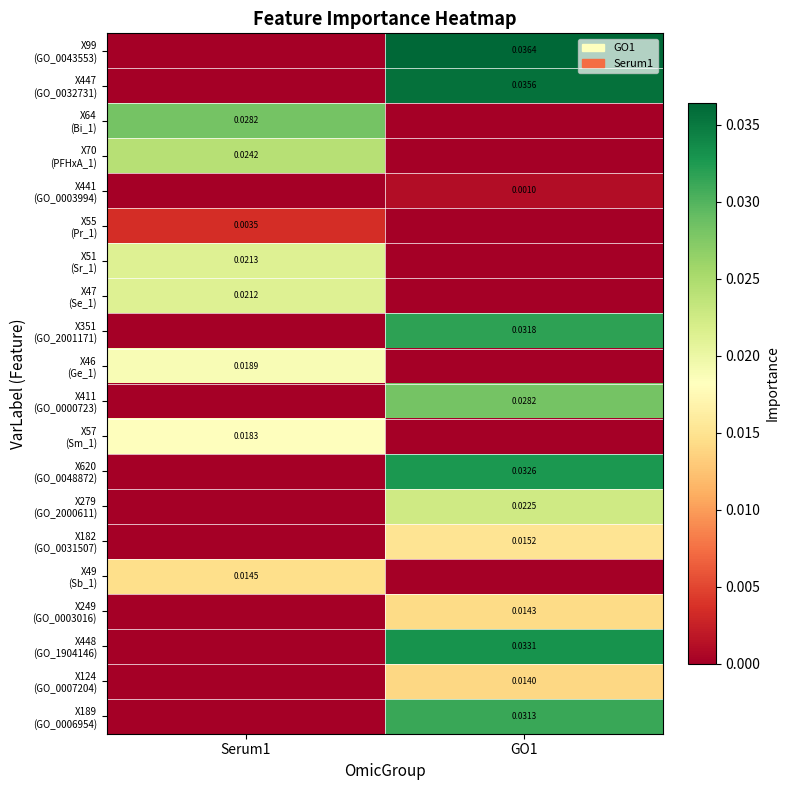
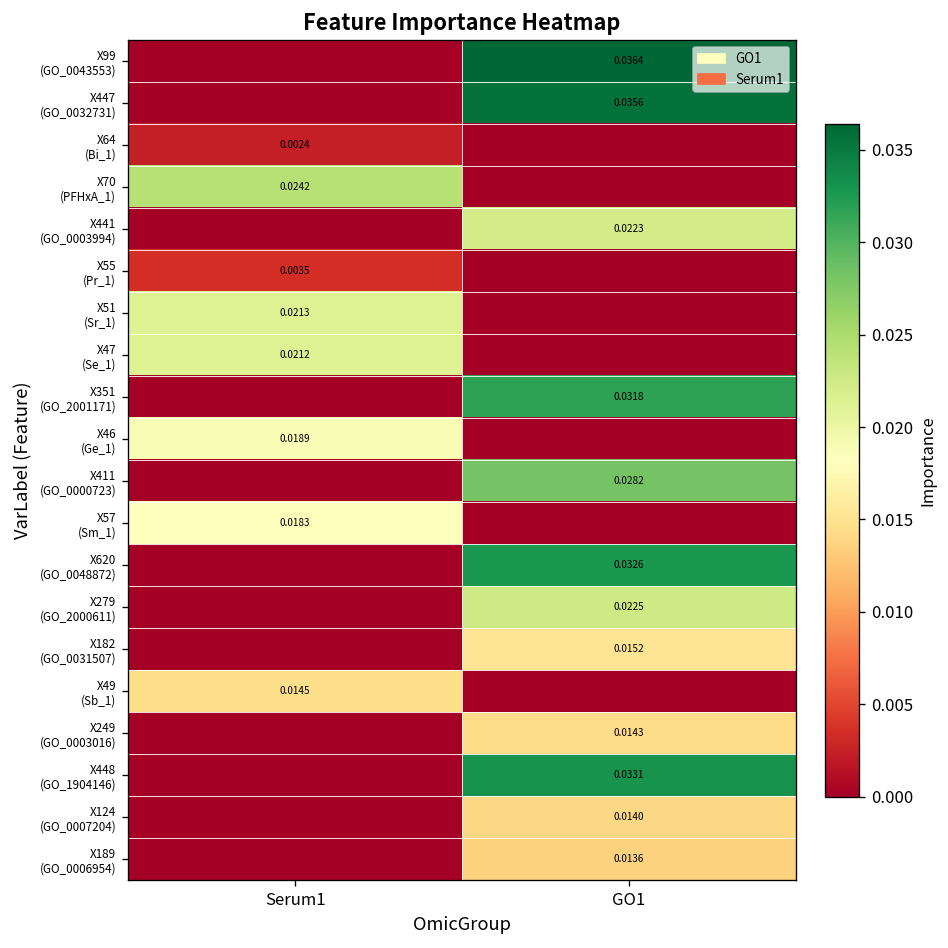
X64 (Bi_1), Serum1: 0.0282 -> 0.0024
X441 (GO_0003994), GO1: 0.0010 -> 0.0223
X189 (GO_0006954), GO1: 0.0313 -> 0.0136
